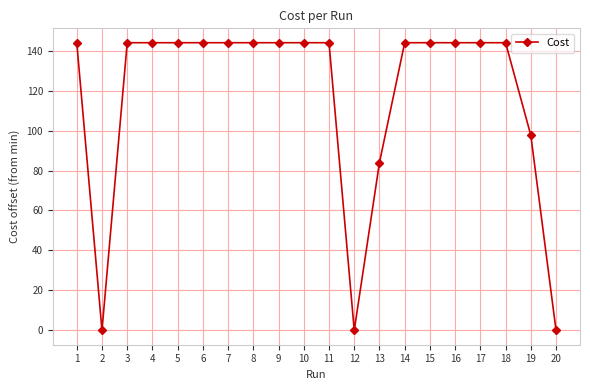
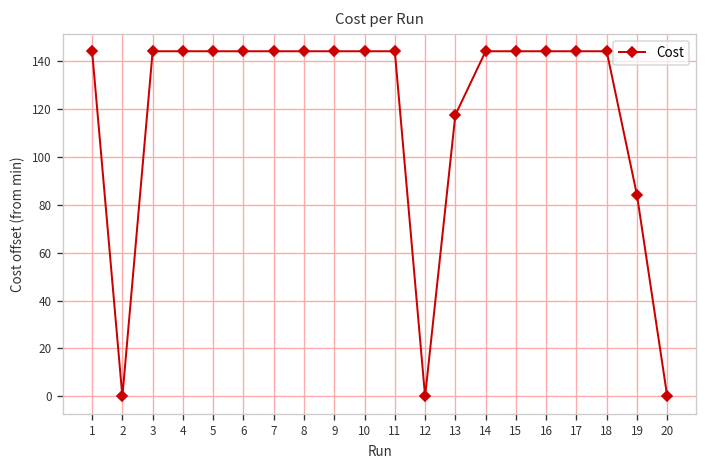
13: 84 -> 117
19: 98 -> 84
